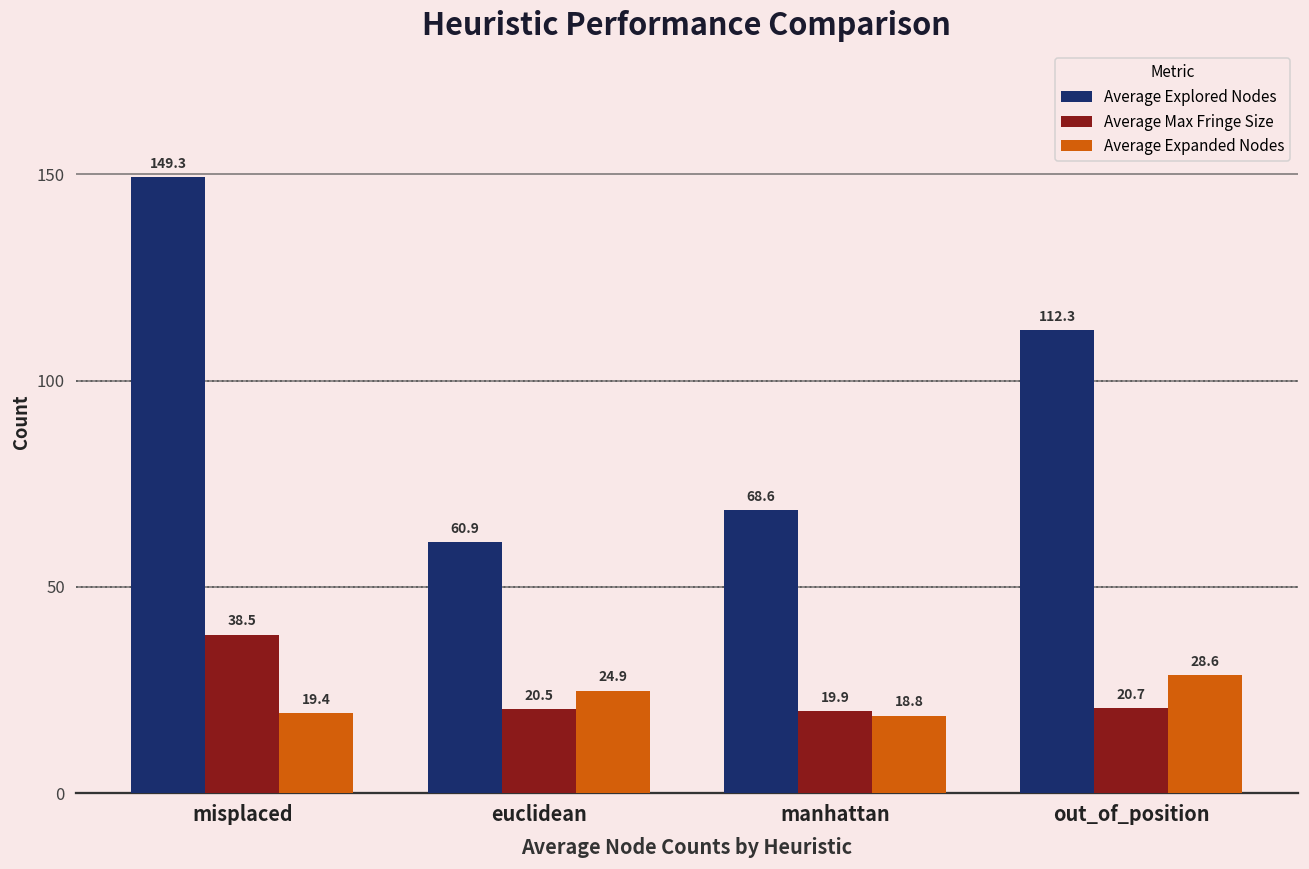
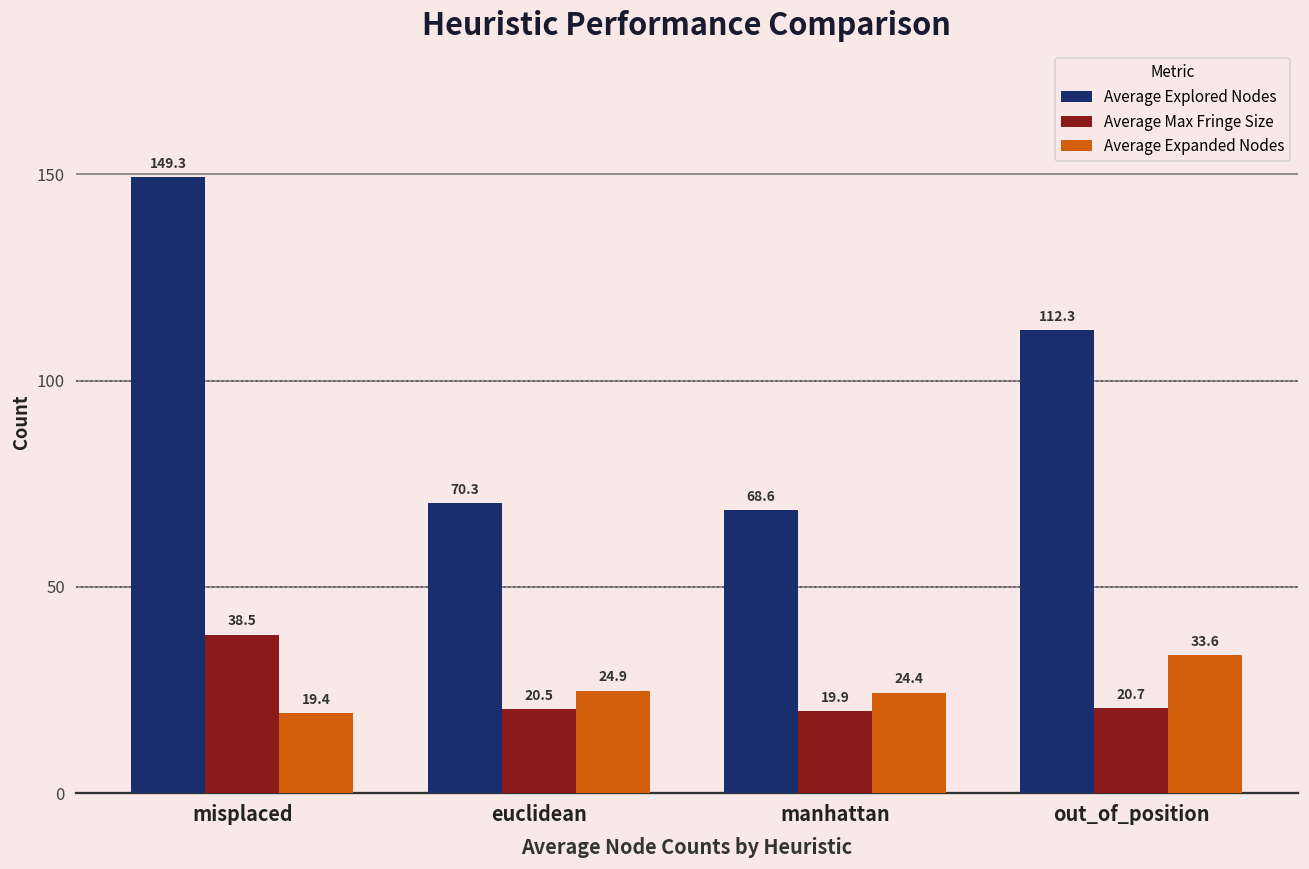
Average Explored Nodes, euclidean: 60.9 -> 70.3
Average Expanded Nodes, manhattan: 18.8 -> 24.4
Average Expanded Nodes, out_of_position: 28.6 -> 33.6
